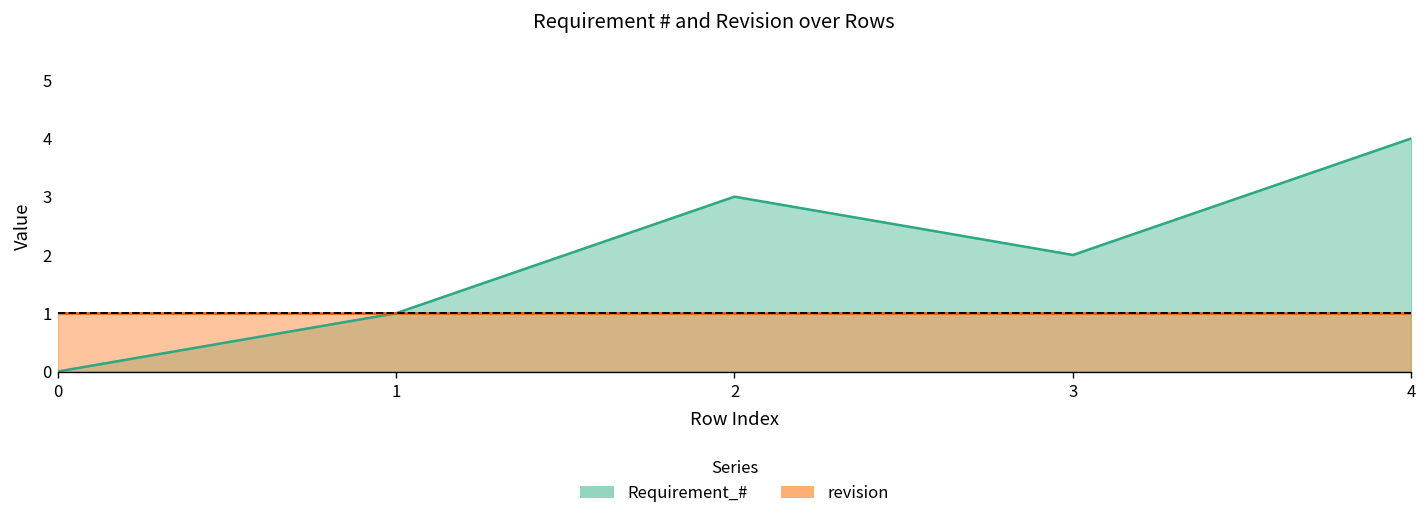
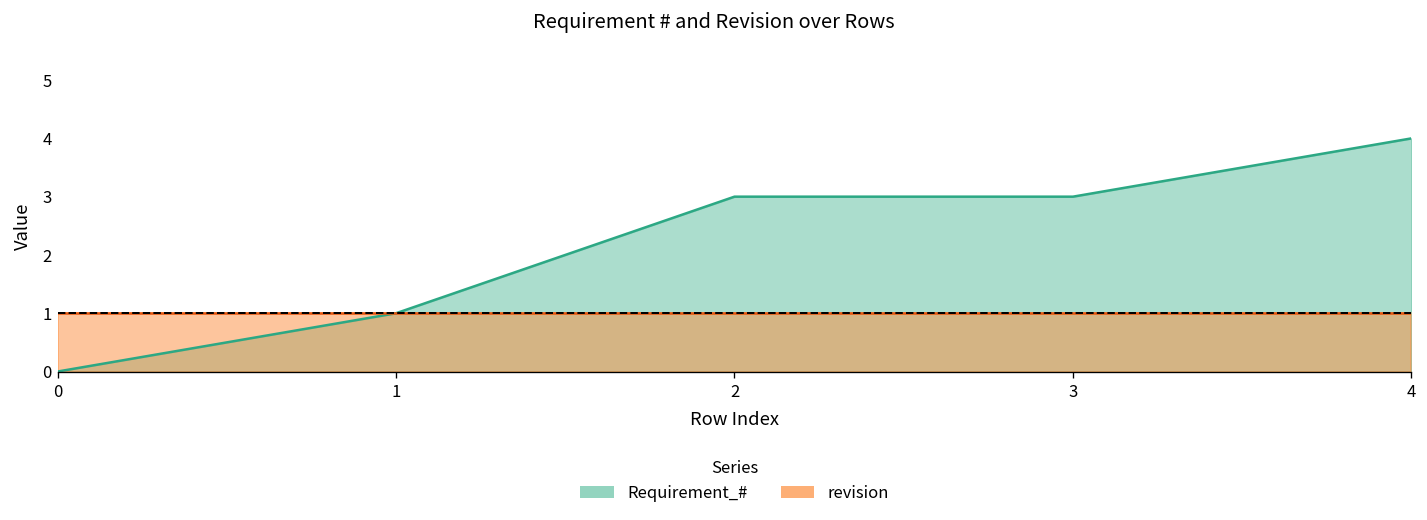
Requirement_#, 3: 2 -> 3
